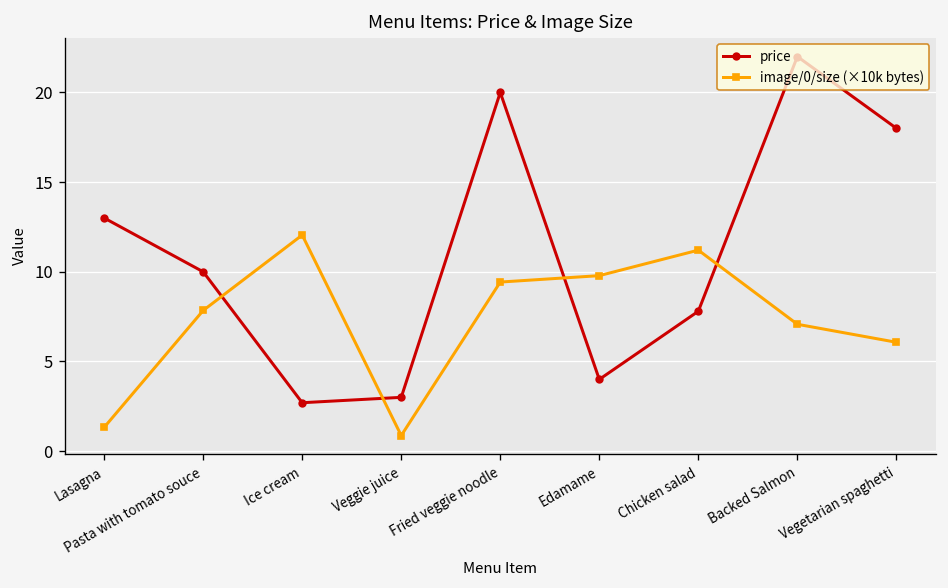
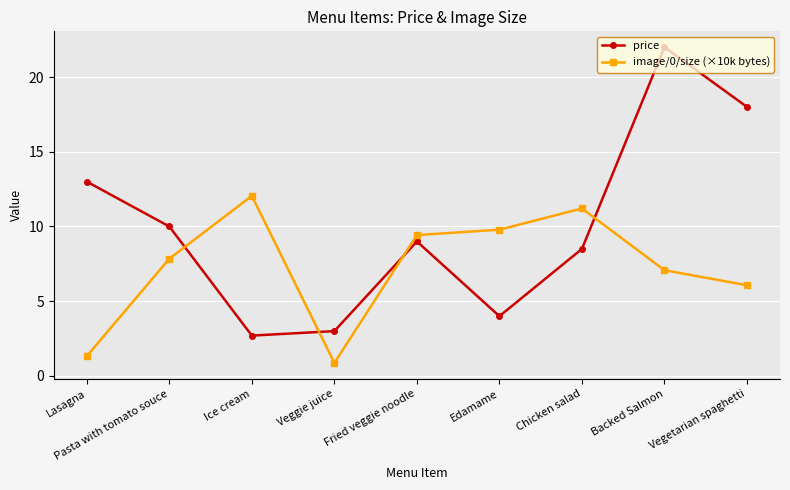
price, Fried veggie noodle: 20 -> 9
price, Chicken salad: 7.8 -> 8.5
